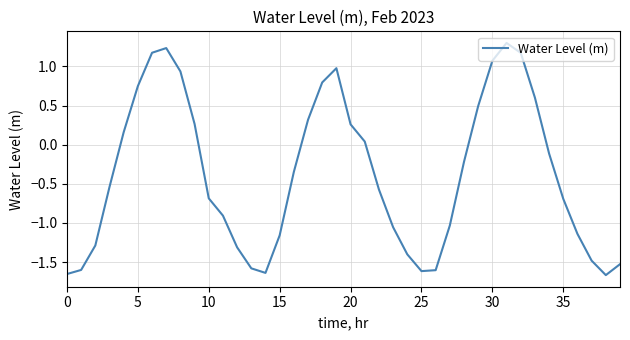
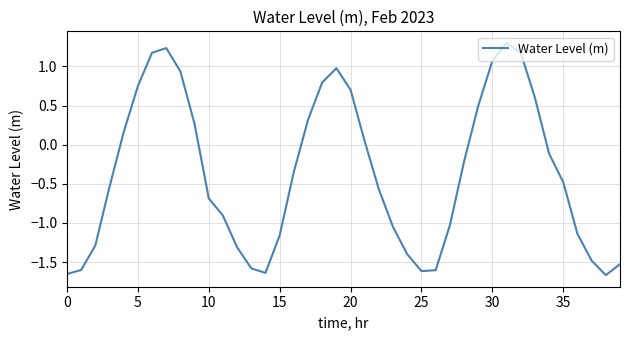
20: 0.3 -> 0.7
35: -0.7 -> -0.5
